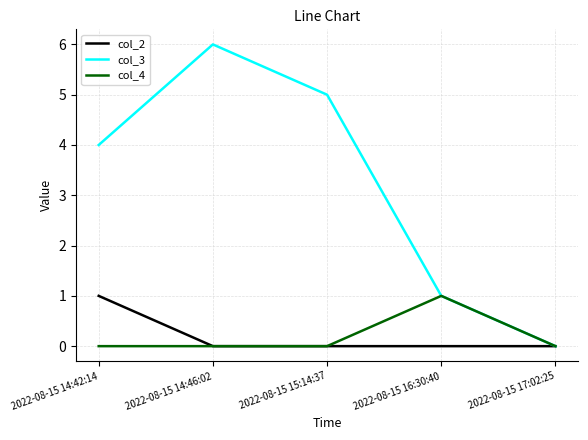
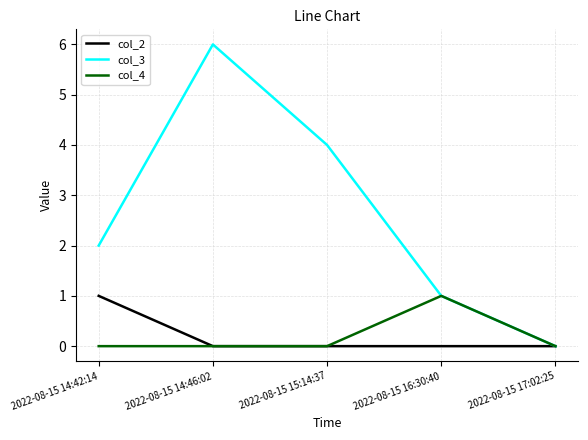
col_3, 2022-08-15 14:42:14: 4 -> 2
col_3, 2022-08-15 15:14:37: 5 -> 4
